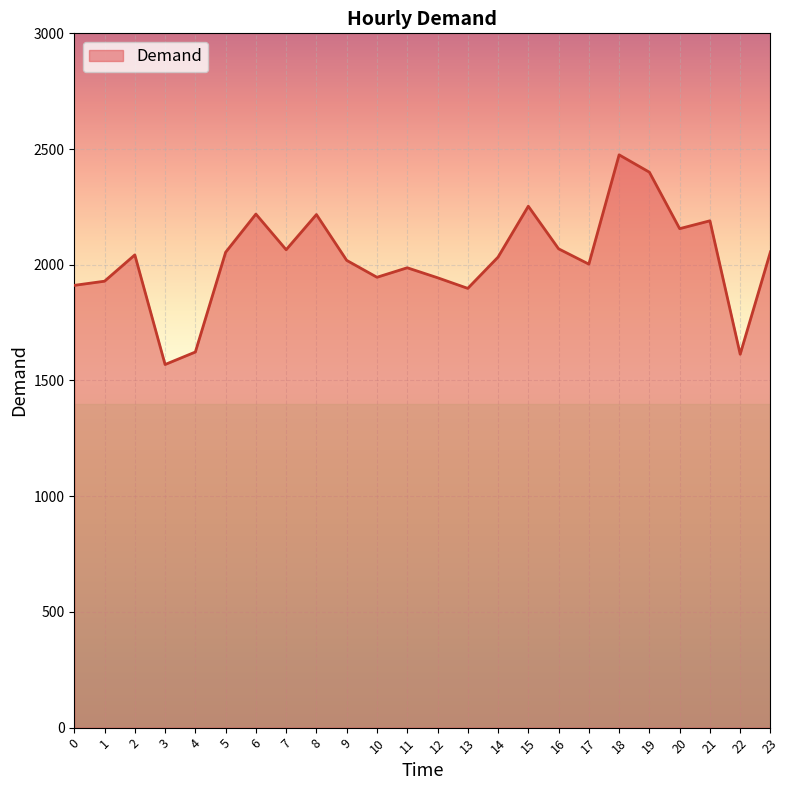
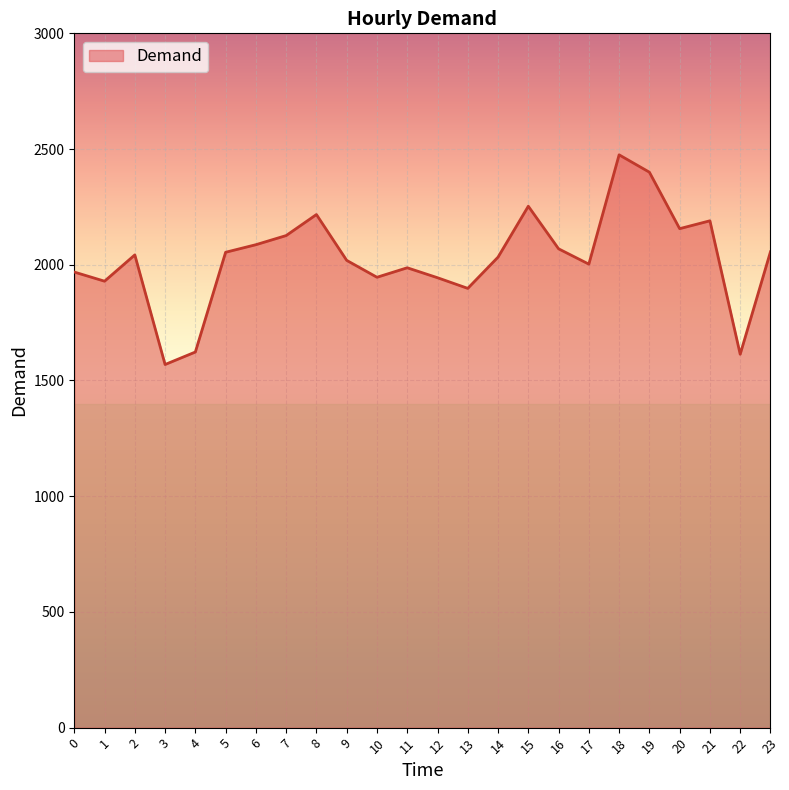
0: 1910 -> 1970
6: 2220 -> 2090
7: 2070 -> 2130
